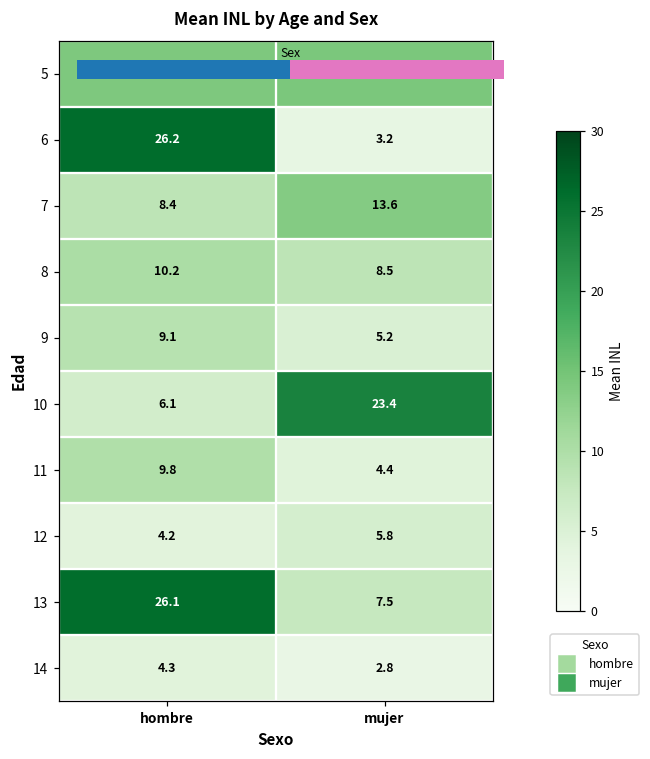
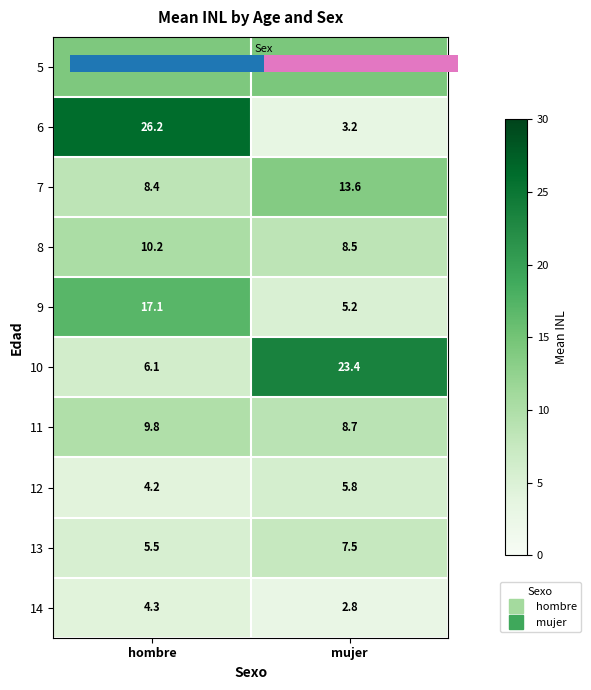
Mean INL by Age and Sex, 9, hombre: 9.1 -> 17.1
Mean INL by Age and Sex, 11, mujer: 4.4 -> 8.7
Mean INL by Age and Sex, 13, hombre: 26.1 -> 5.5
